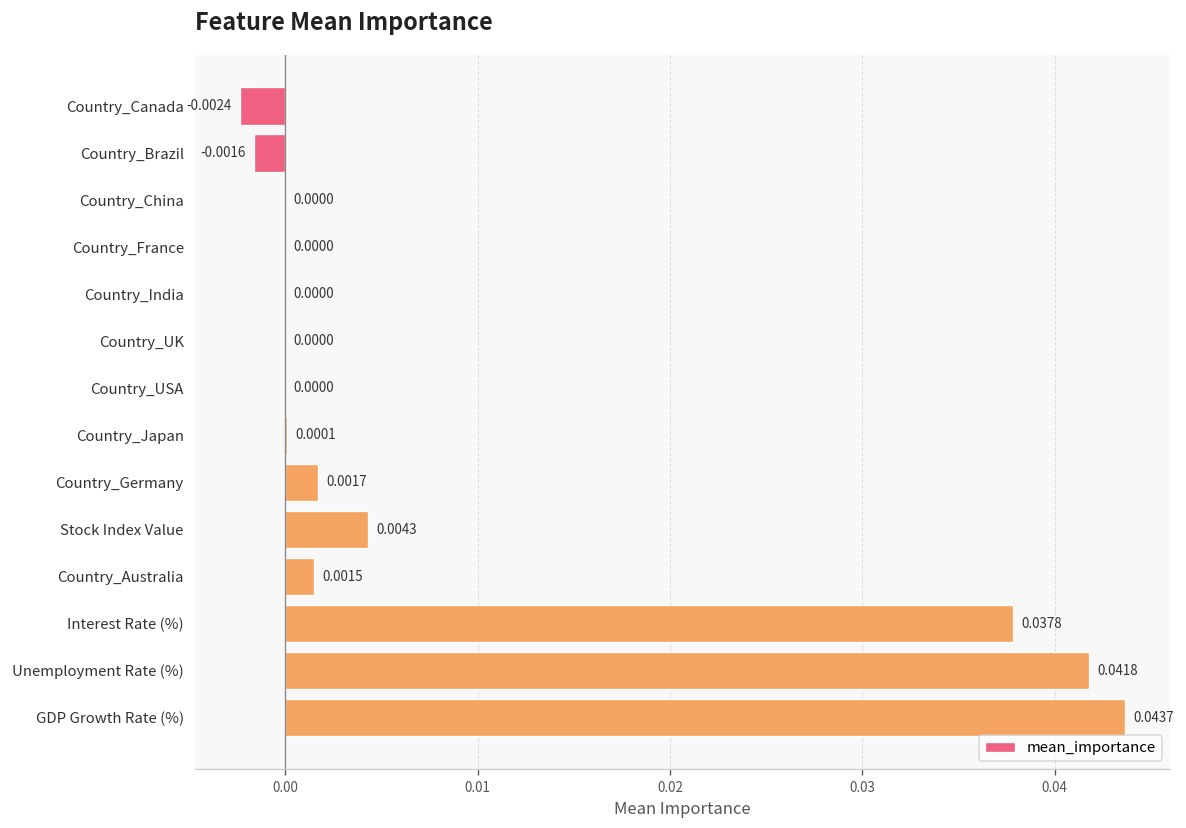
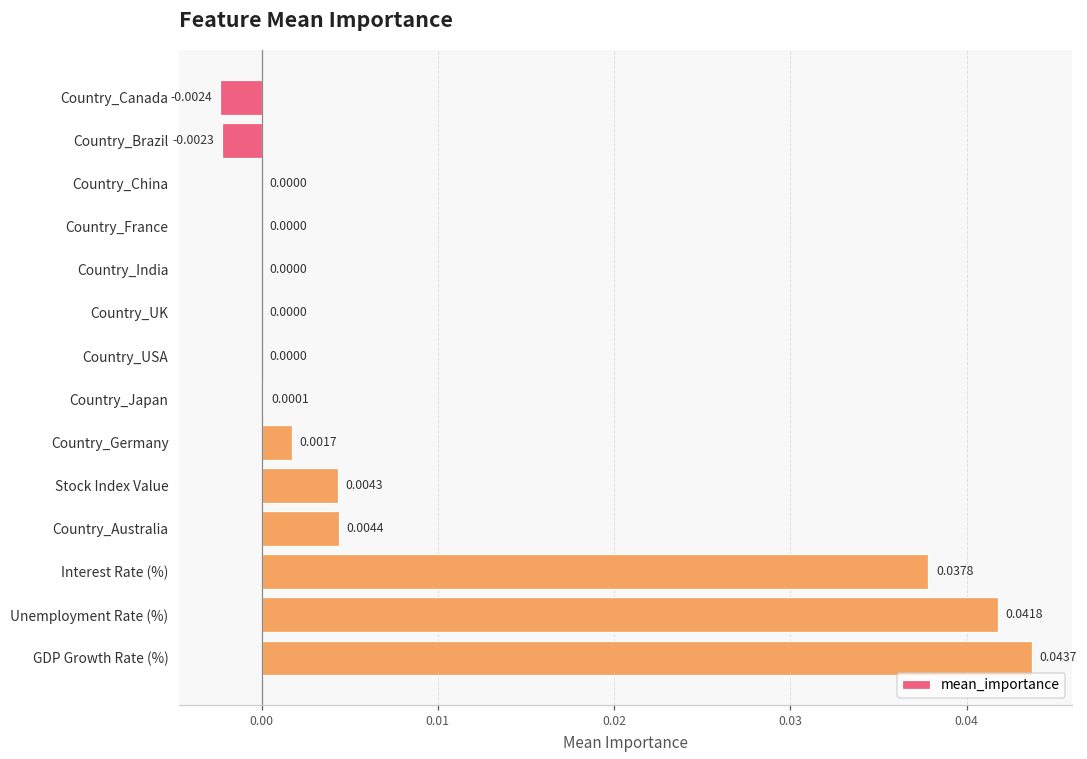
Country_Brazil: -0.0016 -> -0.0023
Country_Australia: 0.0015 -> 0.0044
